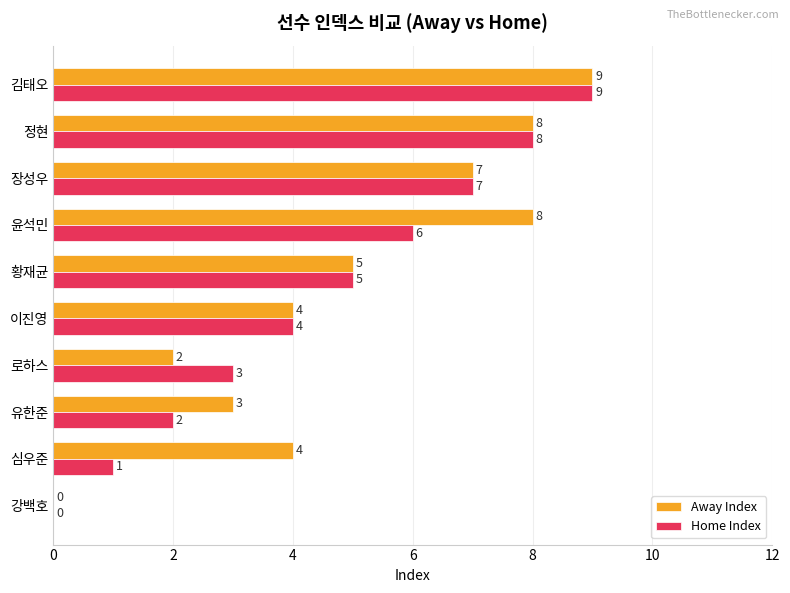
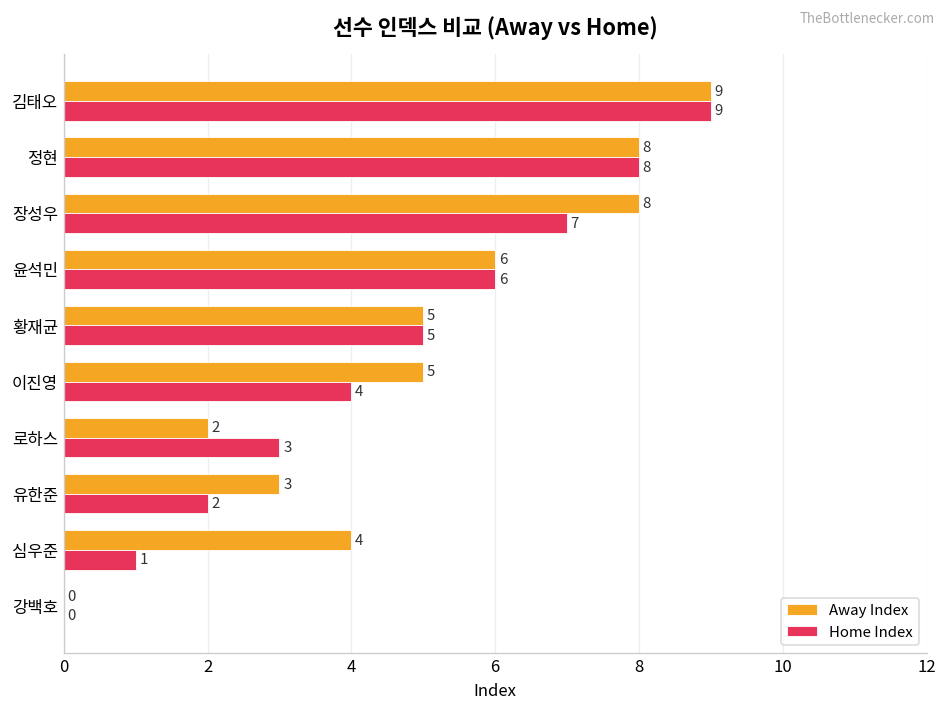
Away Index, 장성우: 7 -> 8
Away Index, 윤석민: 8 -> 6
Away Index, 이진영: 4 -> 5
